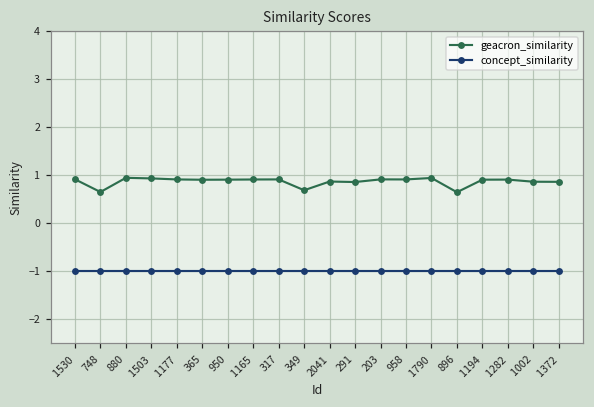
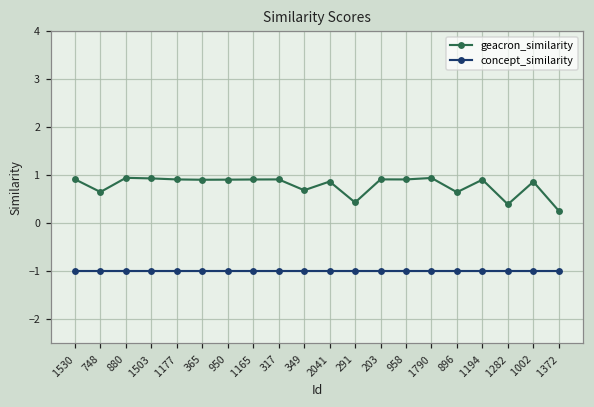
geacron_similarity, 291: 0.9 -> 0.4
geacron_similarity, 1282: 0.9 -> 0.4
geacron_similarity, 1372: 0.9 -> 0.3
